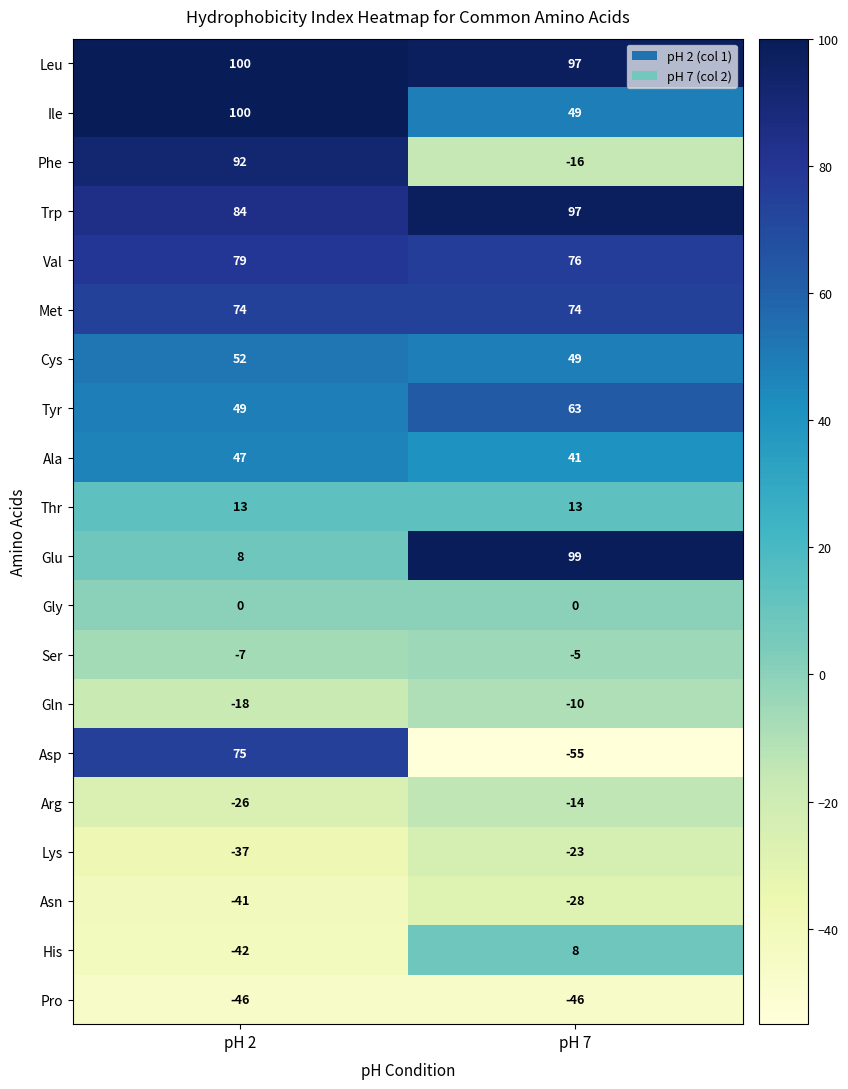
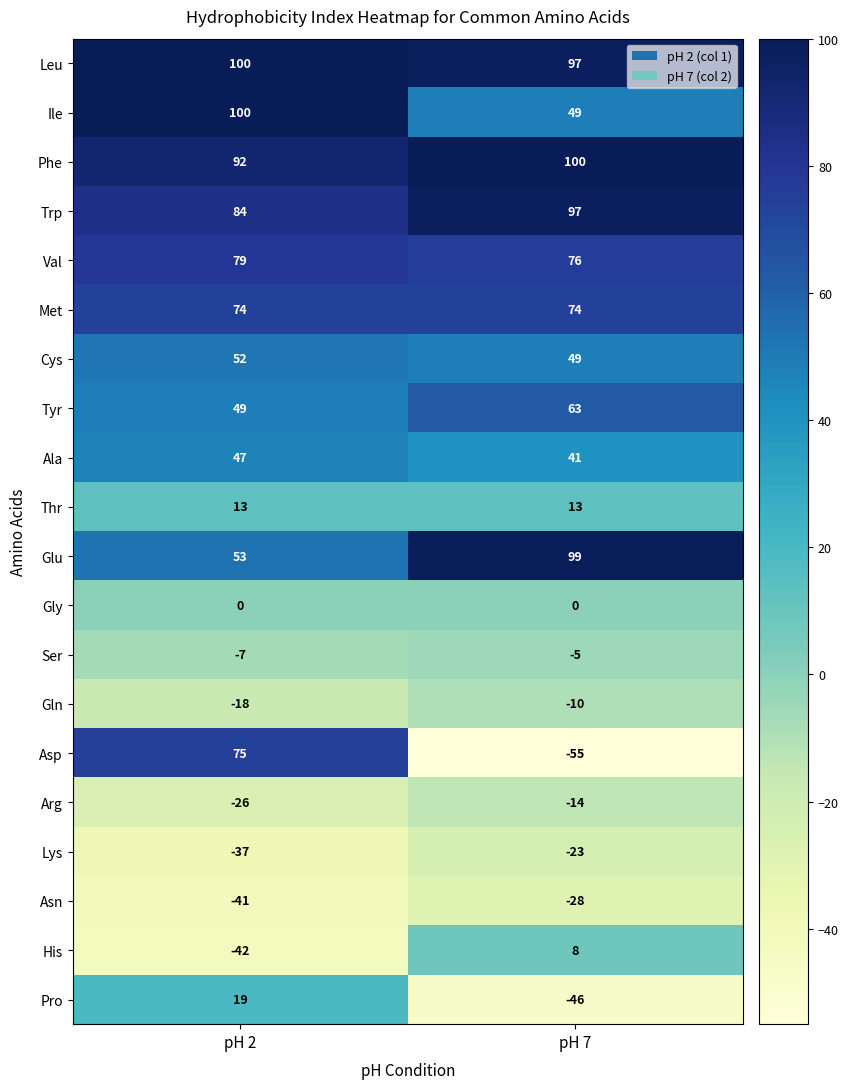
Phe, pH 7: -16 -> 100
Glu, pH 2: 8 -> 53
Pro, pH 2: -46 -> 19
